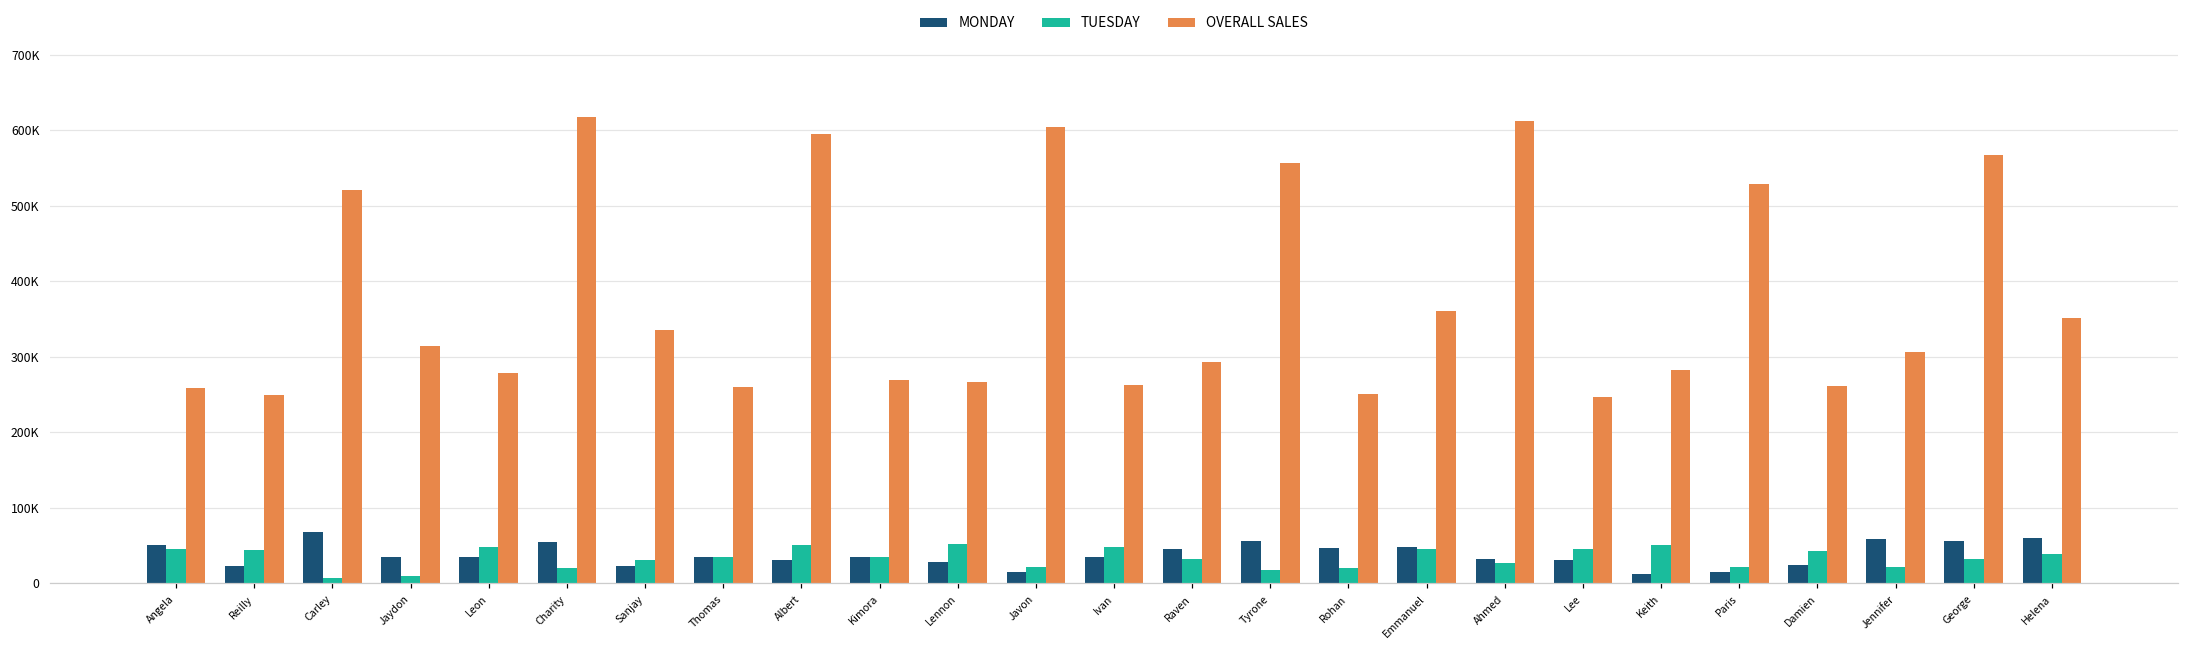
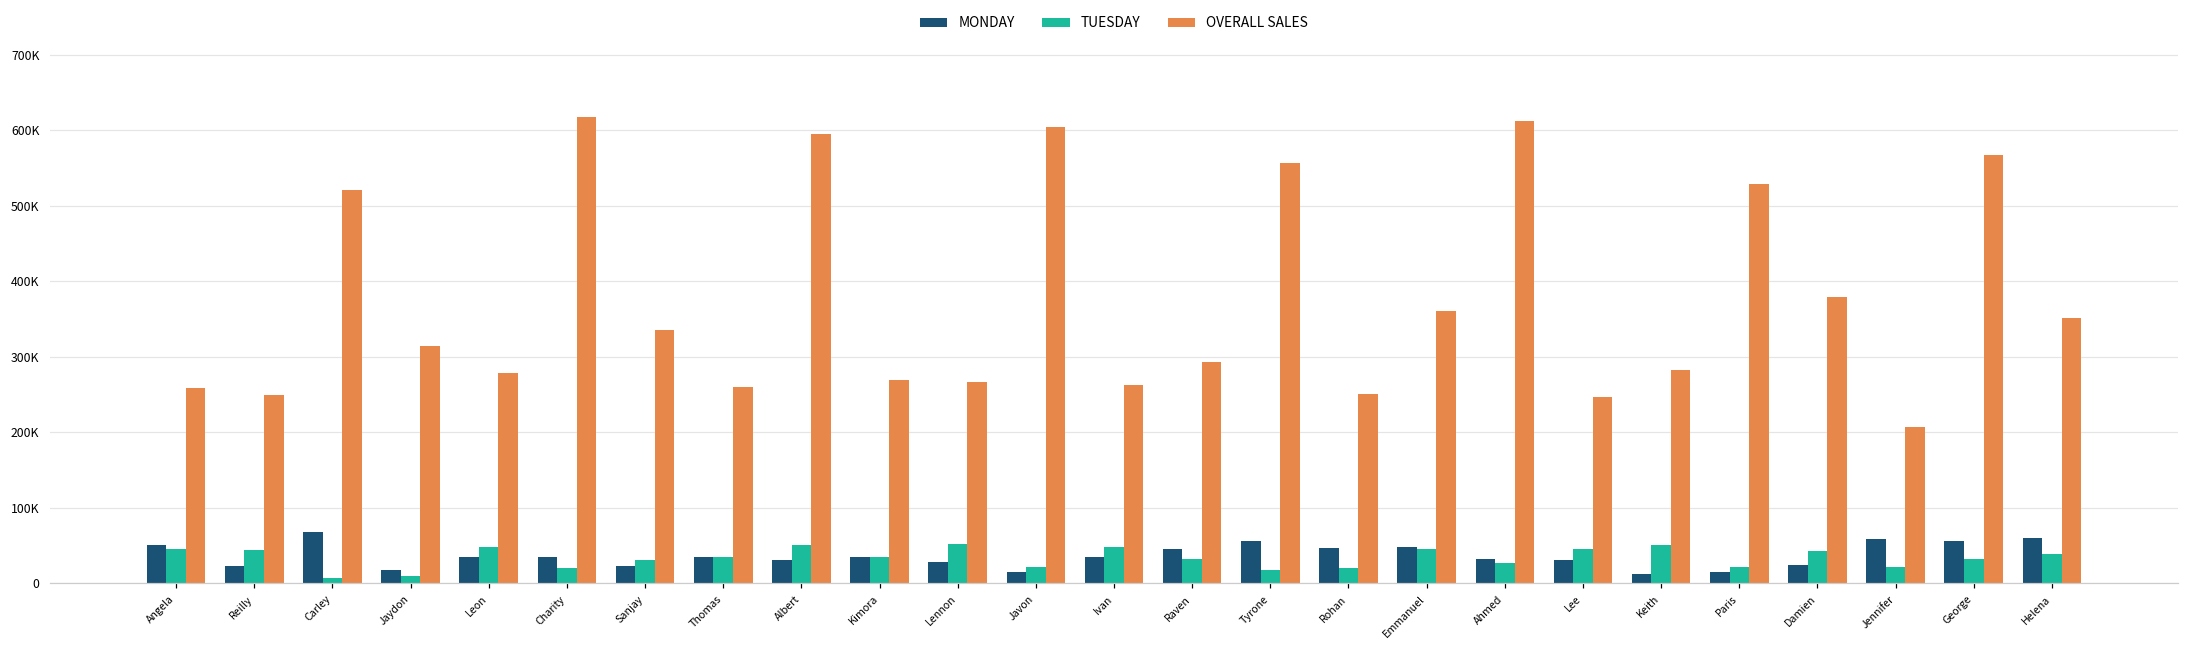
MONDAY, Jaydon: 30000 -> 20000
MONDAY, Charity: 50000 -> 30000
OVERALL SALES, Damien: 260000 -> 380000
OVERALL SALES, Jennifer: 310000 -> 210000
